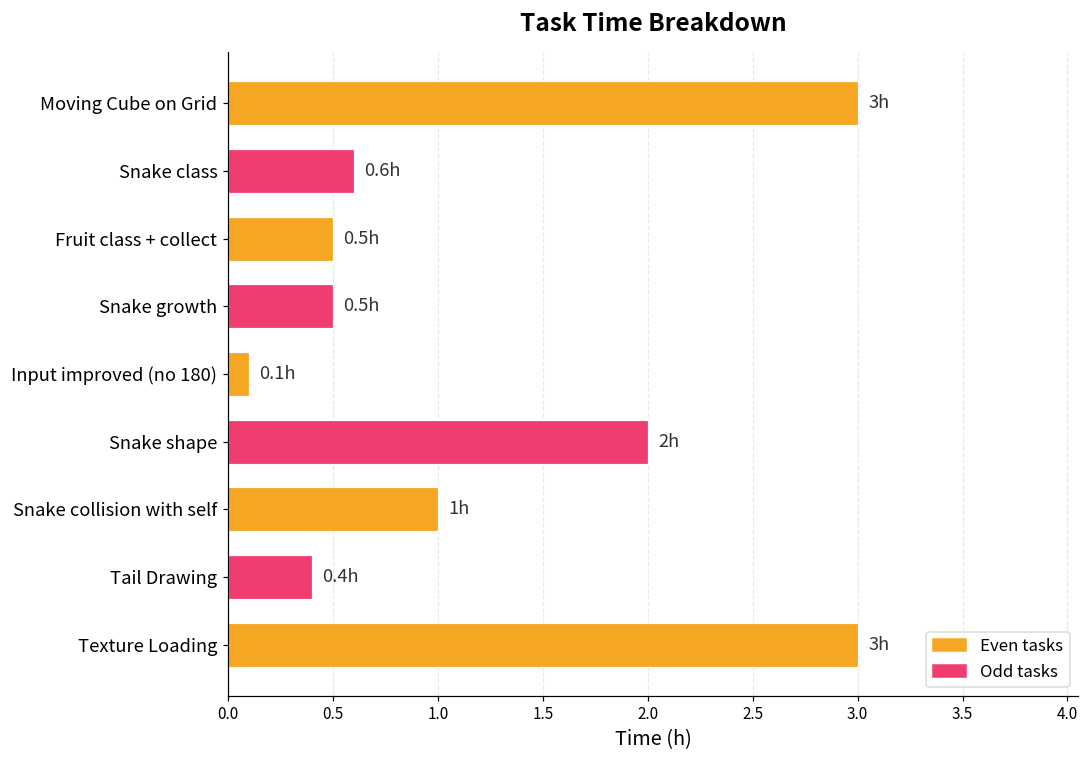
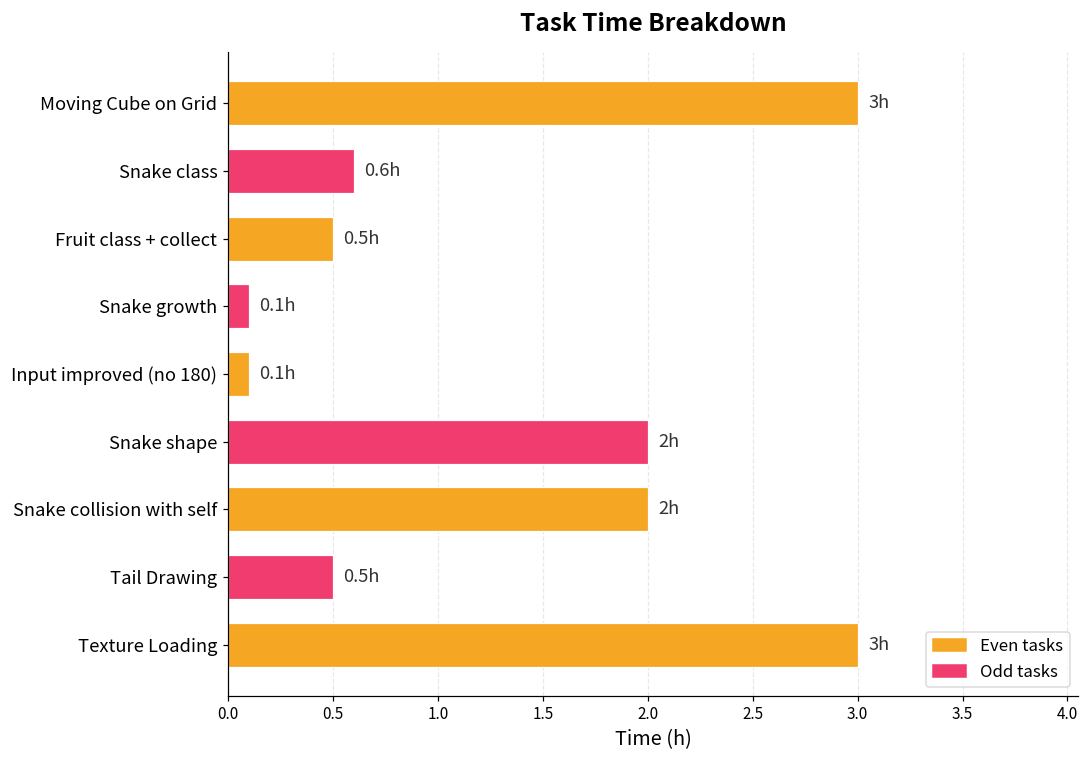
Snake growth: 0.5h -> 0.1h
Snake collision with self: 1h -> 2h
Tail Drawing: 0.4h -> 0.5h
